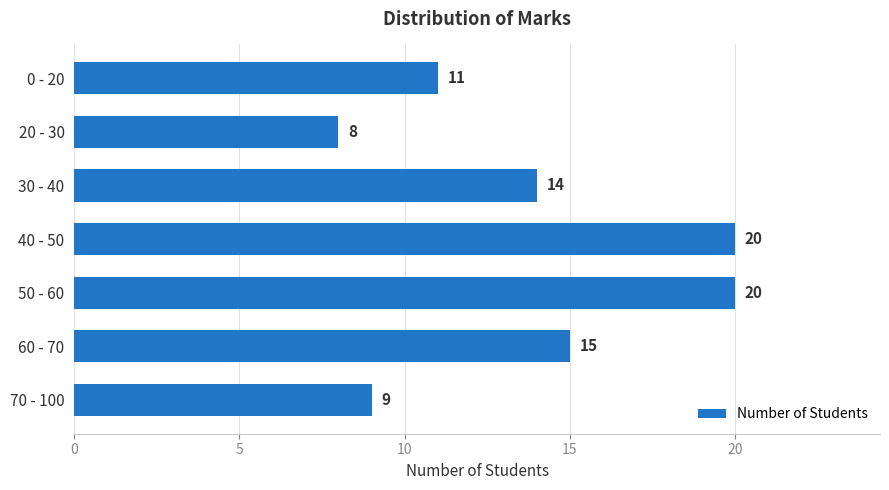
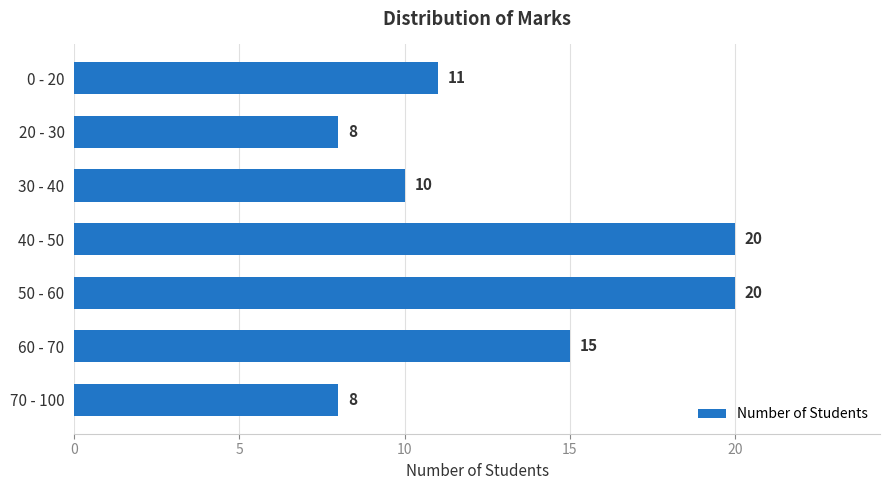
30 - 40: 14 -> 10
70 - 100: 9 -> 8
